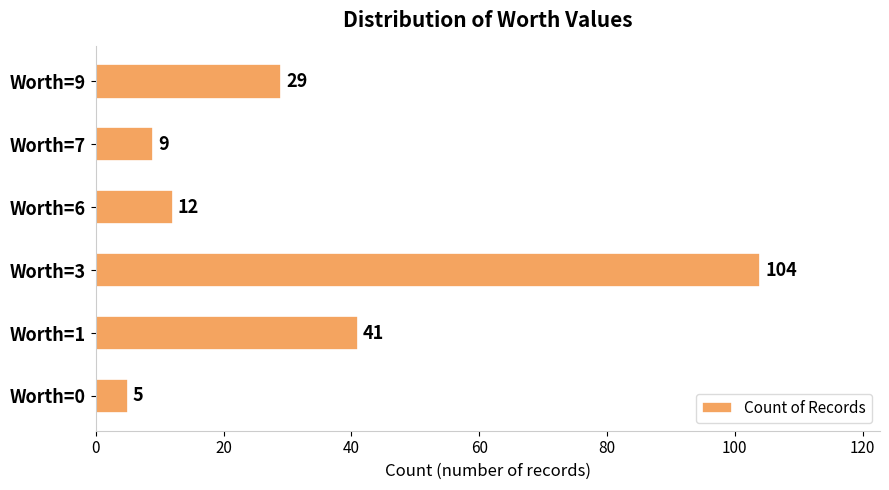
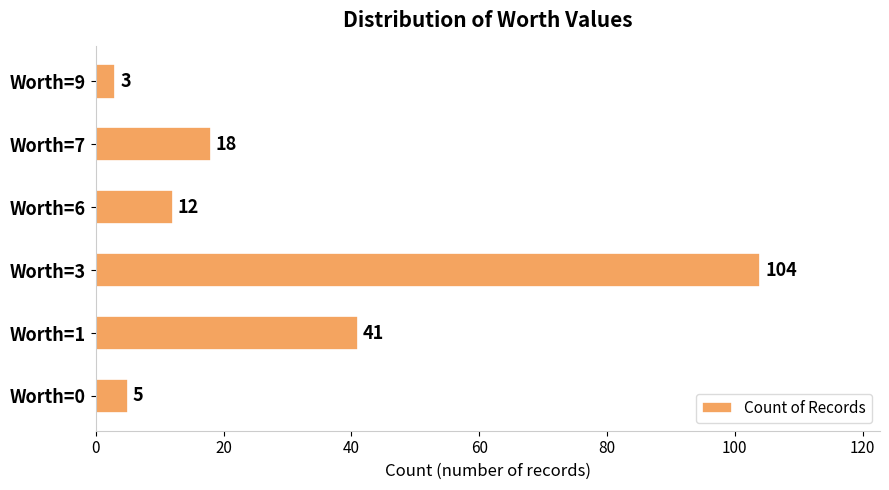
Worth=9: 29 -> 3
Worth=7: 9 -> 18
